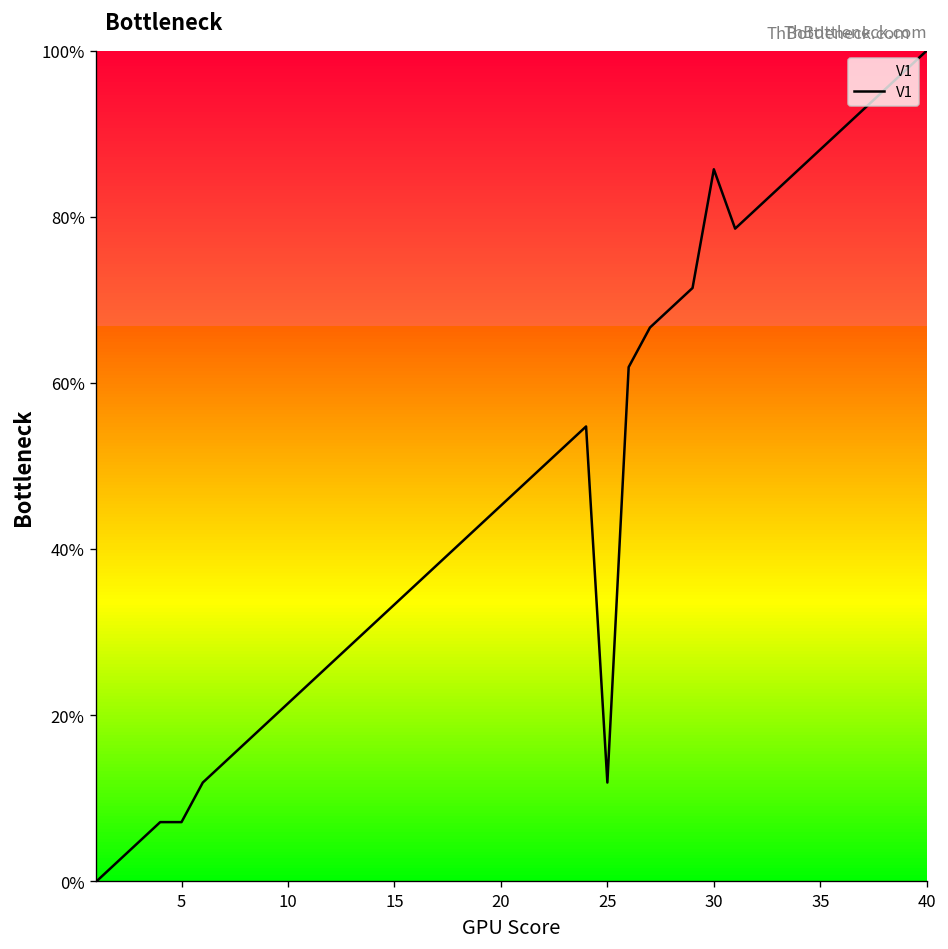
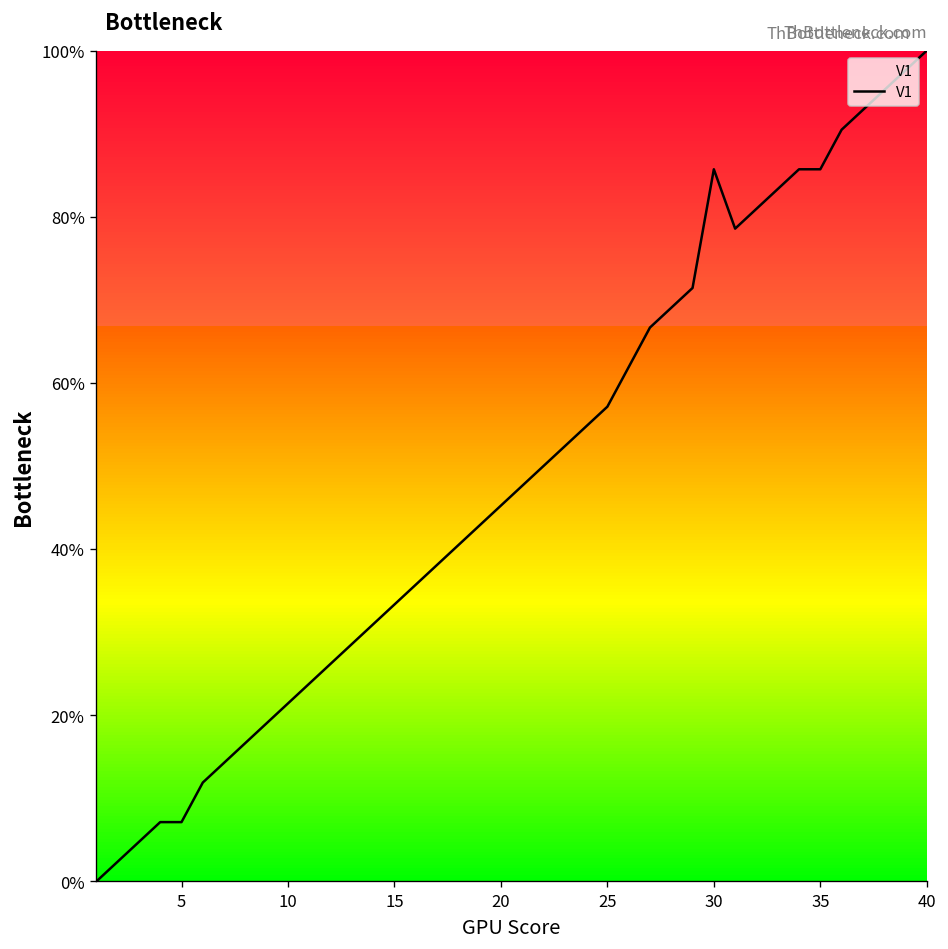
25: 12% -> 57%
35: 88% -> 86%
